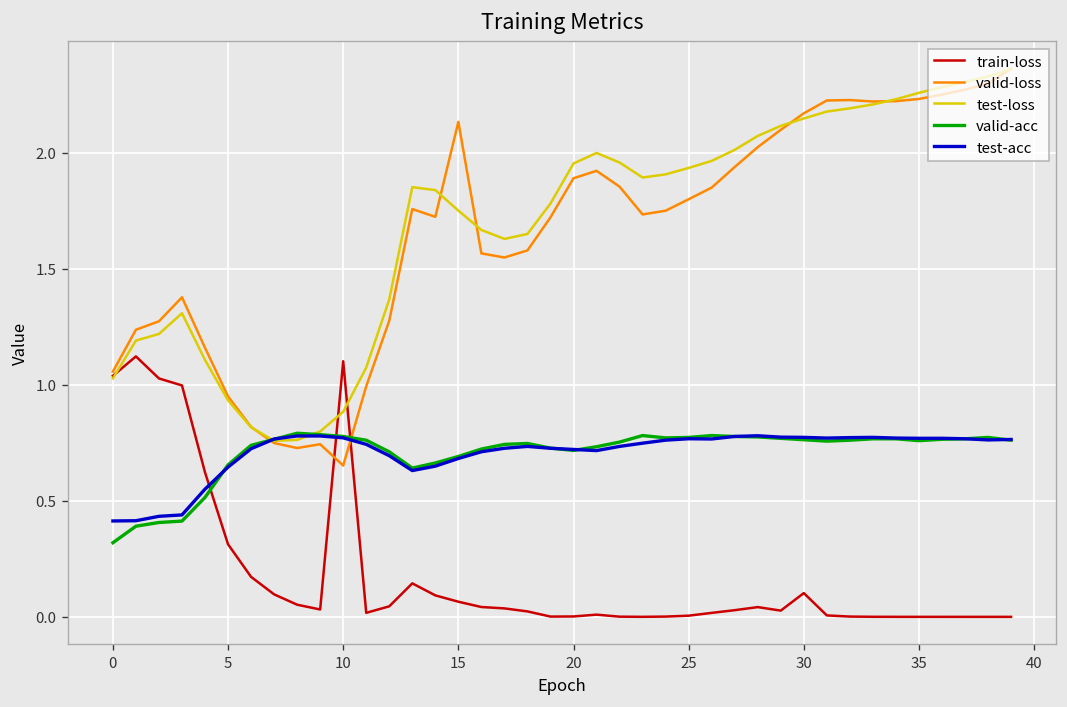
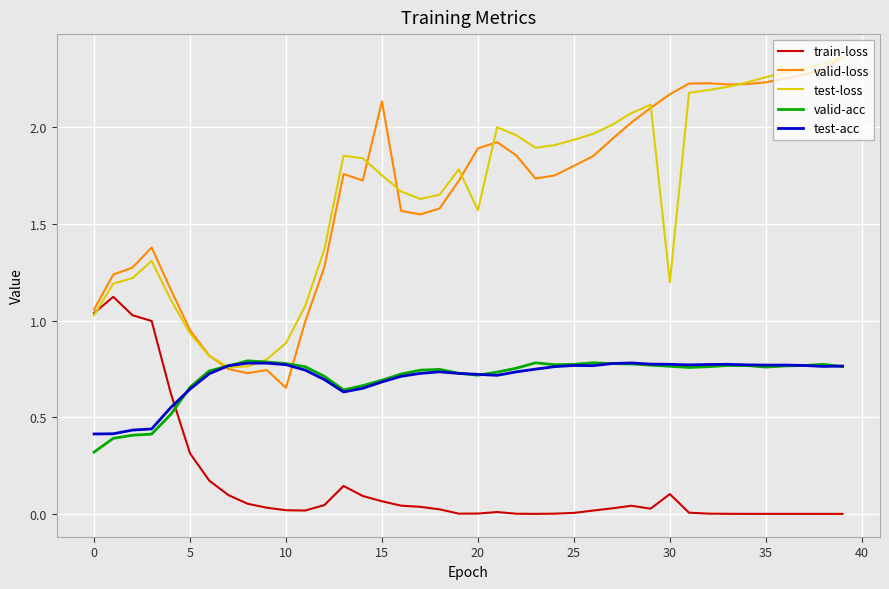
train-loss, 10: 1.10 -> 0.02
test-loss, 20: 1.95 -> 1.57
test-loss, 30: 2.15 -> 1.20
